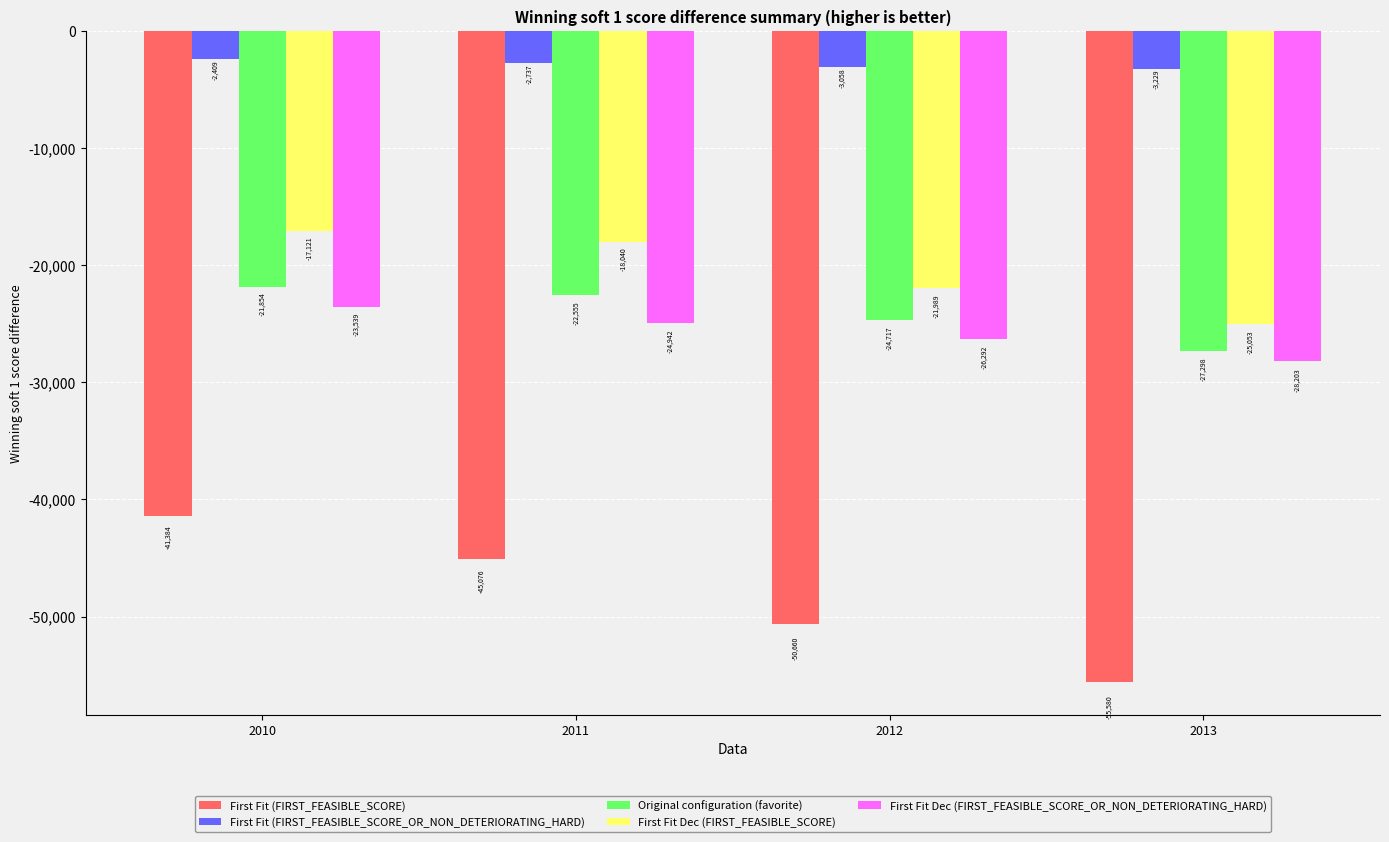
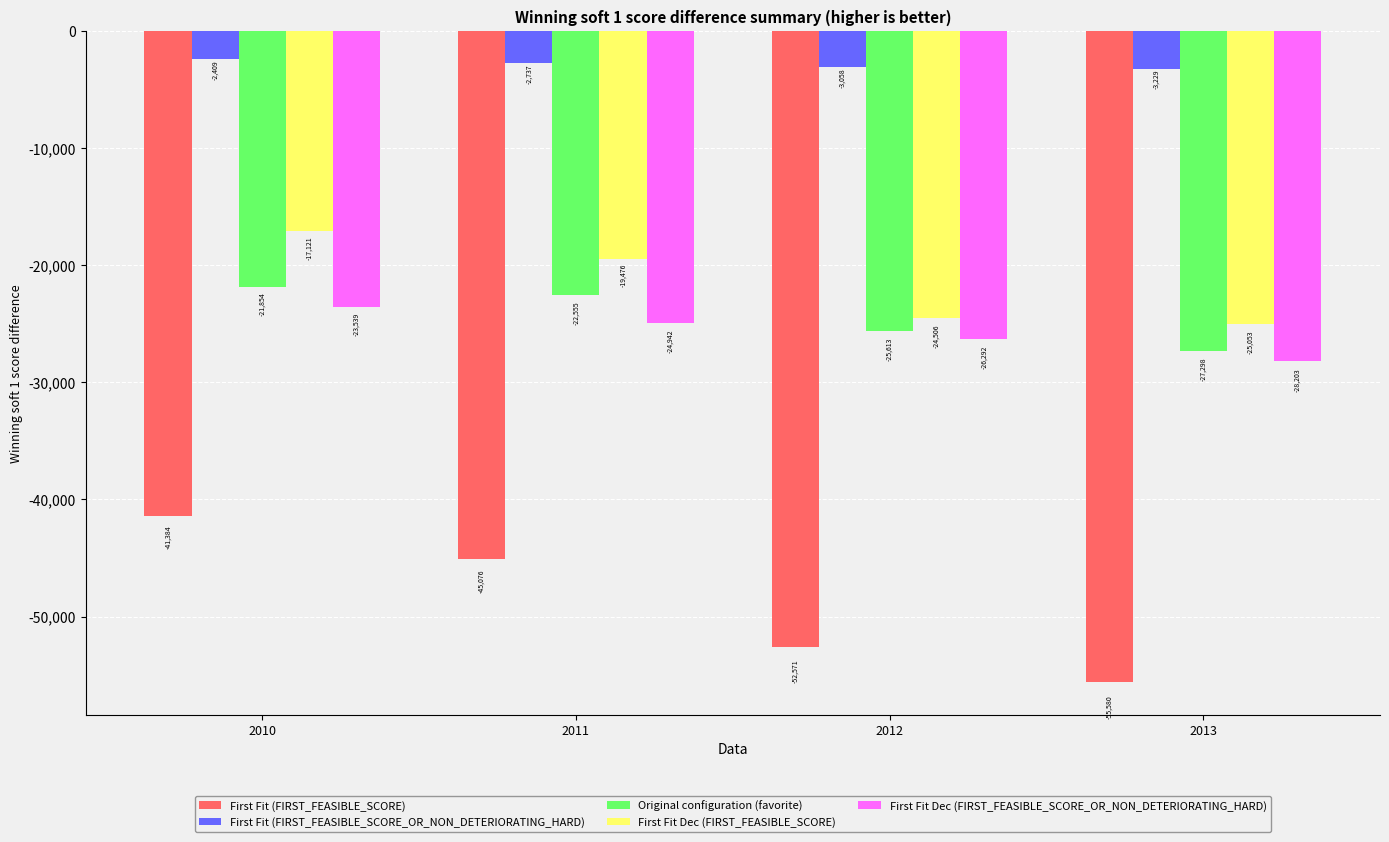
First Fit Dec (FIRST_FEASIBLE_SCORE), 2011: -18,040 -> -19,476
First Fit (FIRST_FEASIBLE_SCORE), 2012: -50,660 -> -52,571
Original configuration (favorite), 2012: -24,717 -> -25,613
First Fit Dec (FIRST_FEASIBLE_SCORE), 2012: -21,989 -> -24,506
